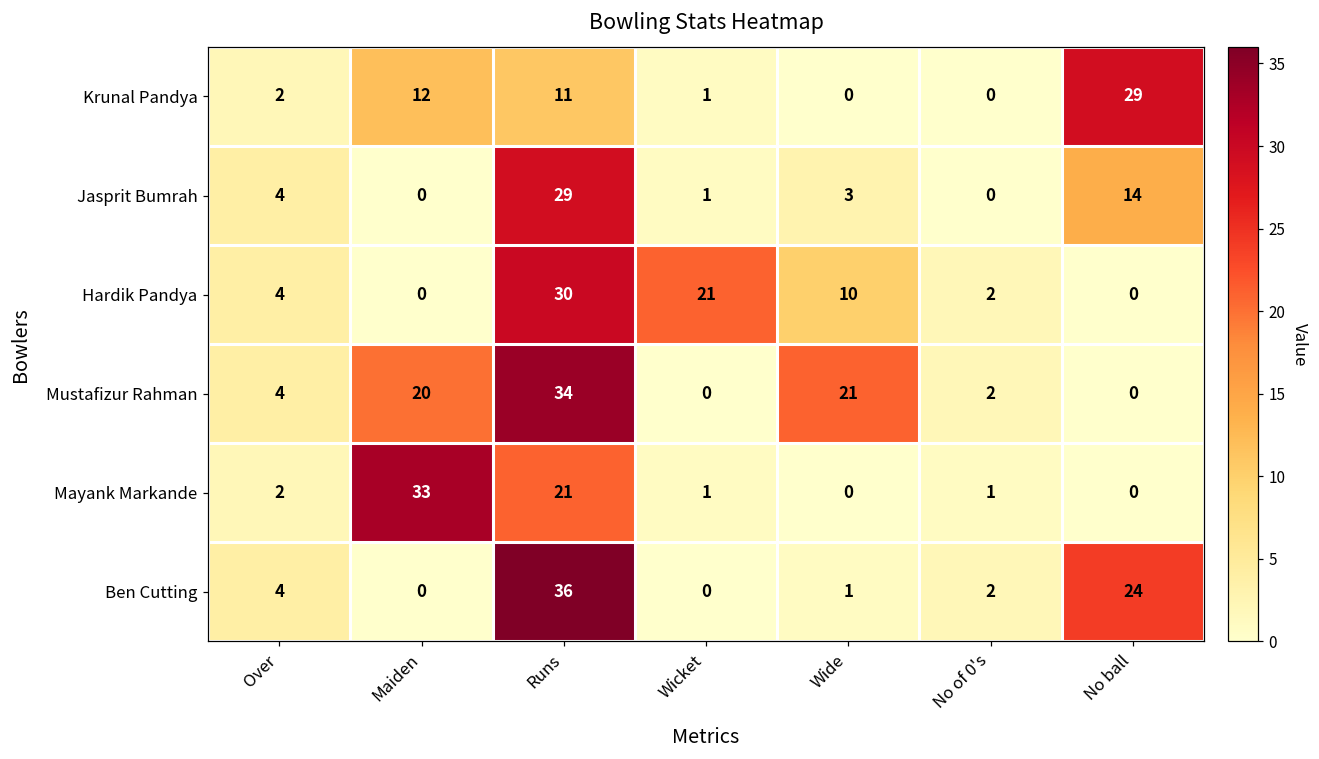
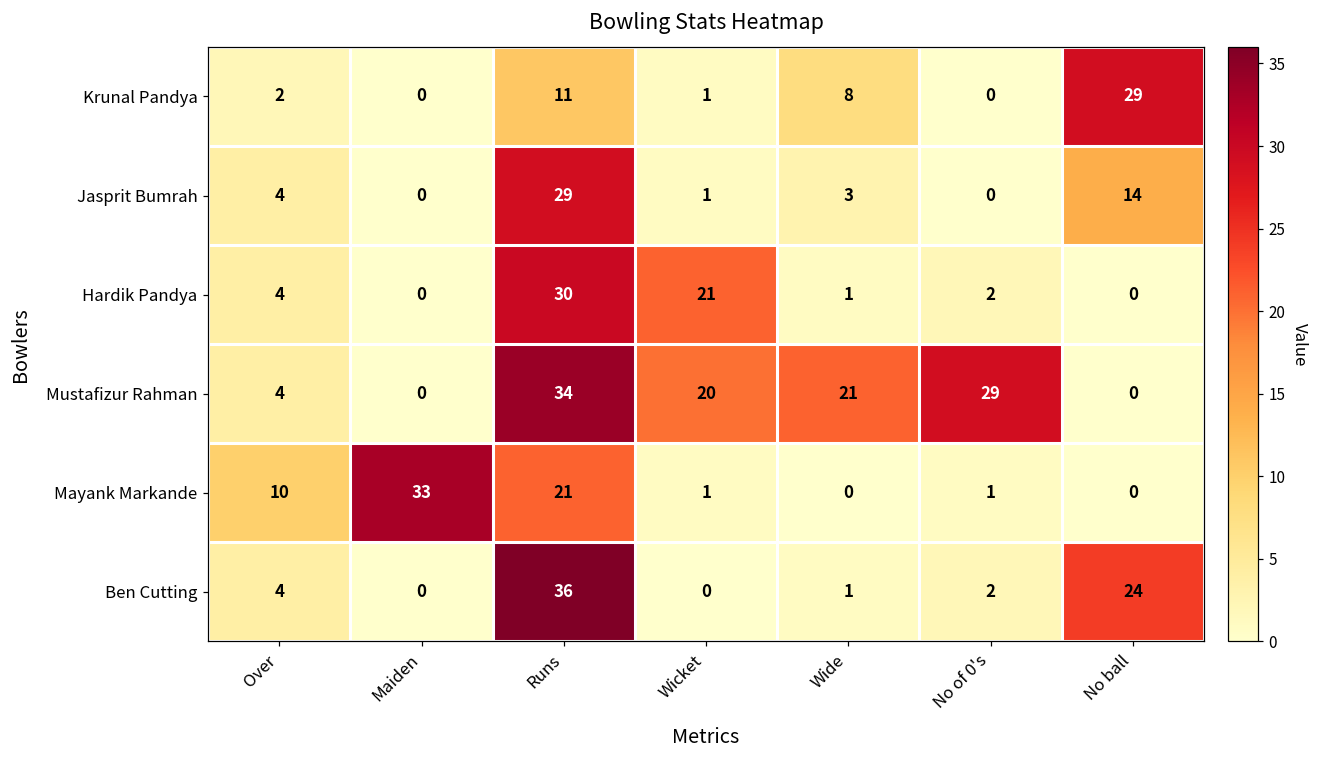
Krunal Pandya, Maiden: 12 -> 0
Krunal Pandya, Wide: 0 -> 8
Hardik Pandya, Wide: 10 -> 1
Mustafizur Rahman, Maiden: 20 -> 0
Mustafizur Rahman, Wicket: 0 -> 20
Mustafizur Rahman, No of 0's: 2 -> 29
Mayank Markande, Over: 2 -> 10
